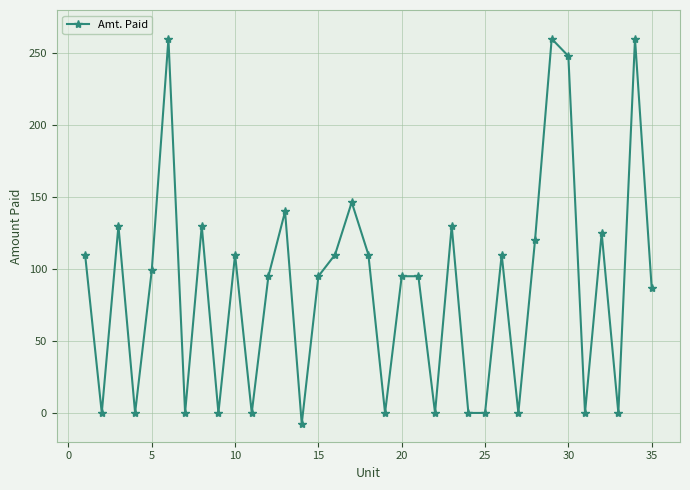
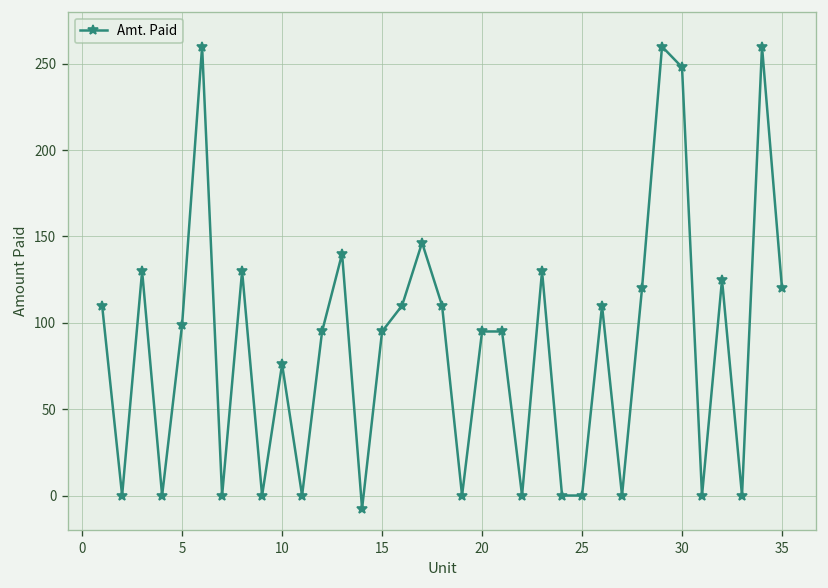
10: 110 -> 76
35: 87 -> 120
